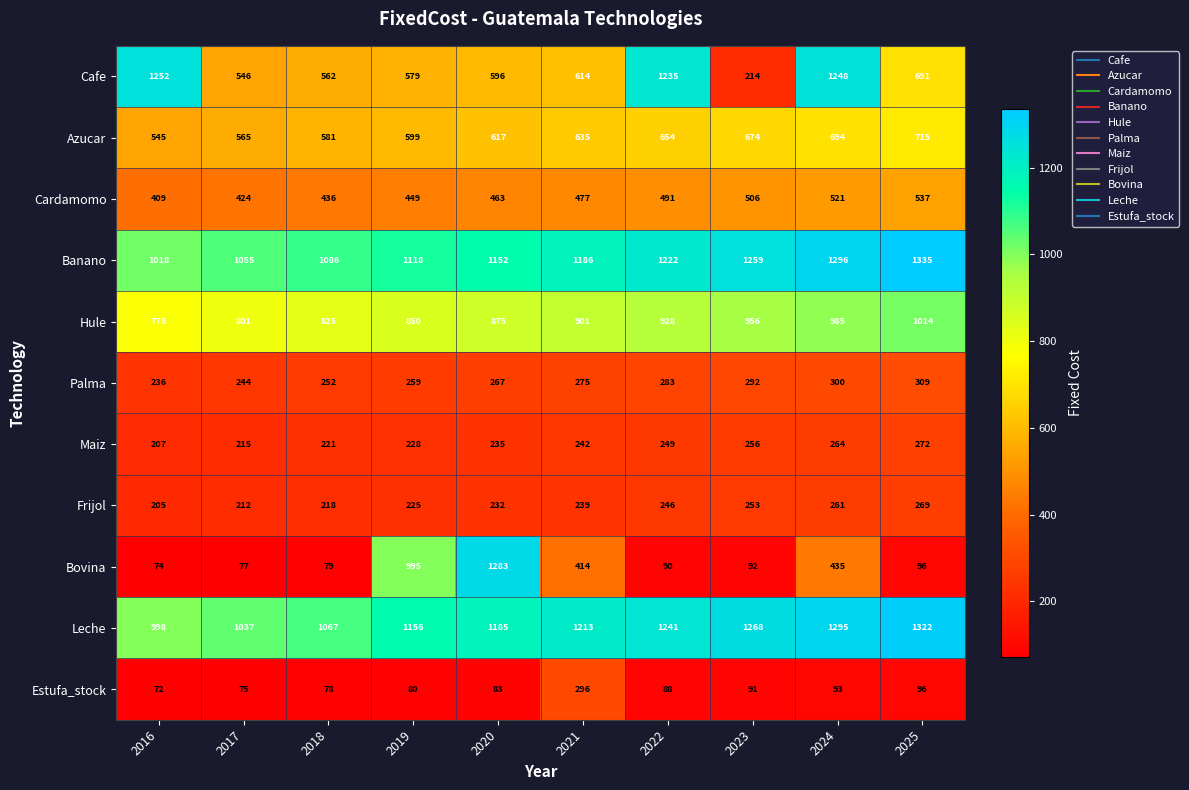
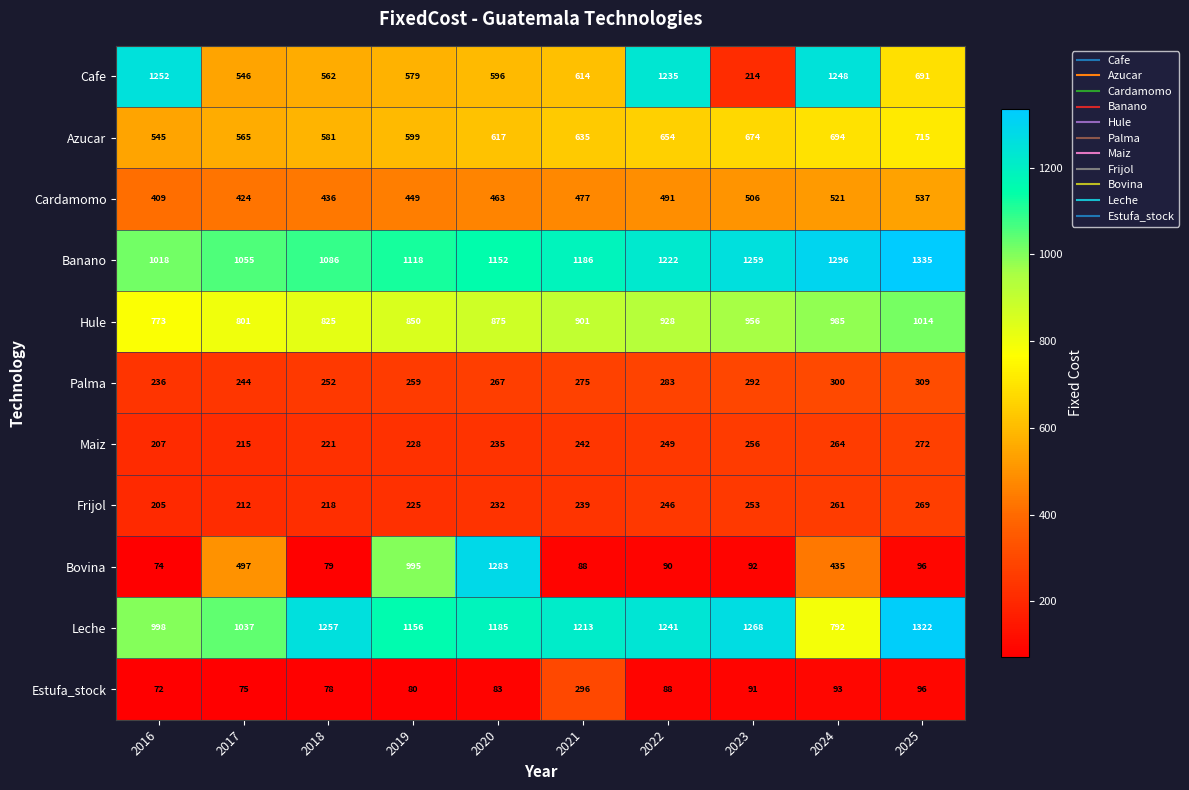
Bovina, 2017: 77 -> 497
Bovina, 2021: 414 -> 88
Leche, 2018: 1067 -> 1257
Leche, 2024: 1295 -> 792
